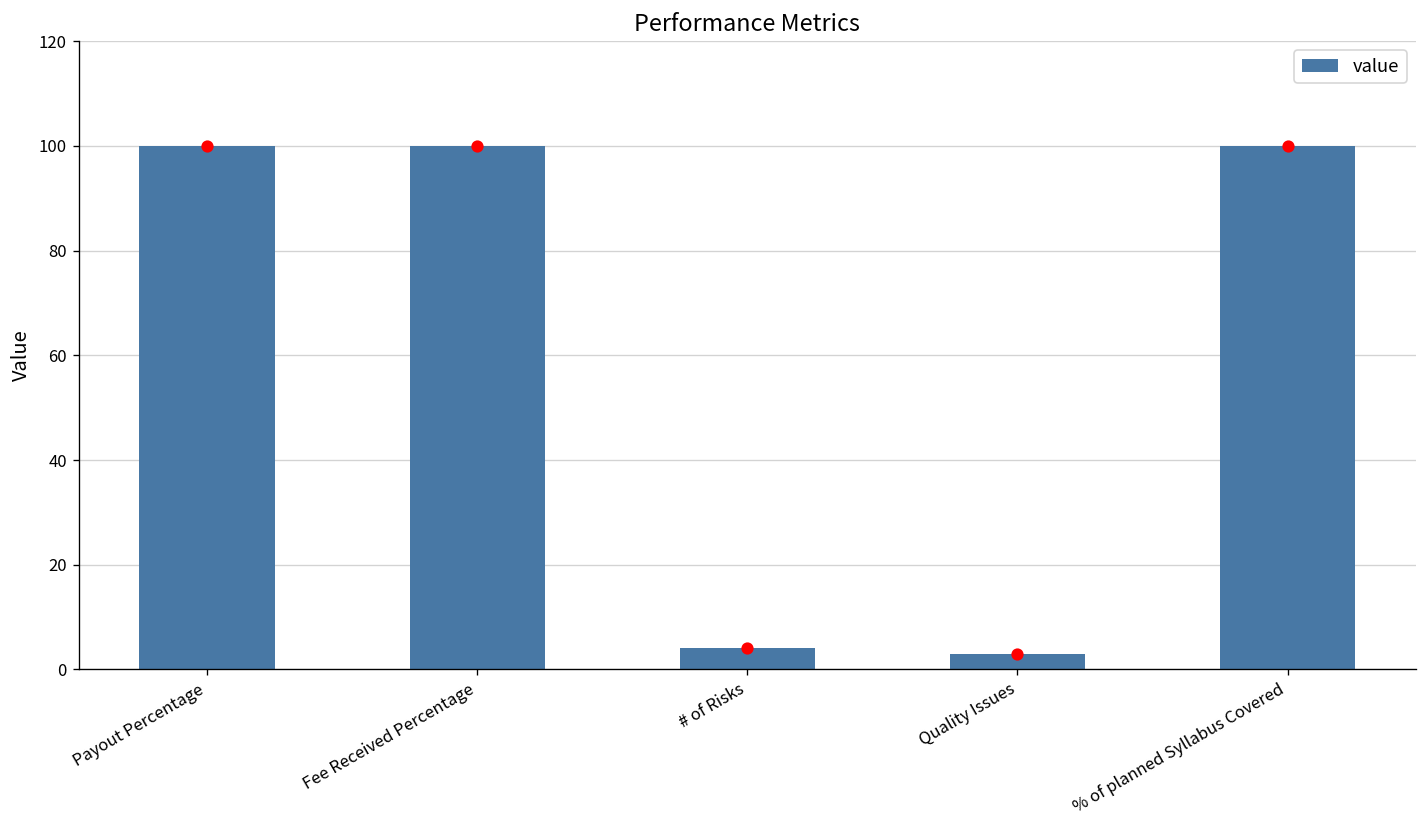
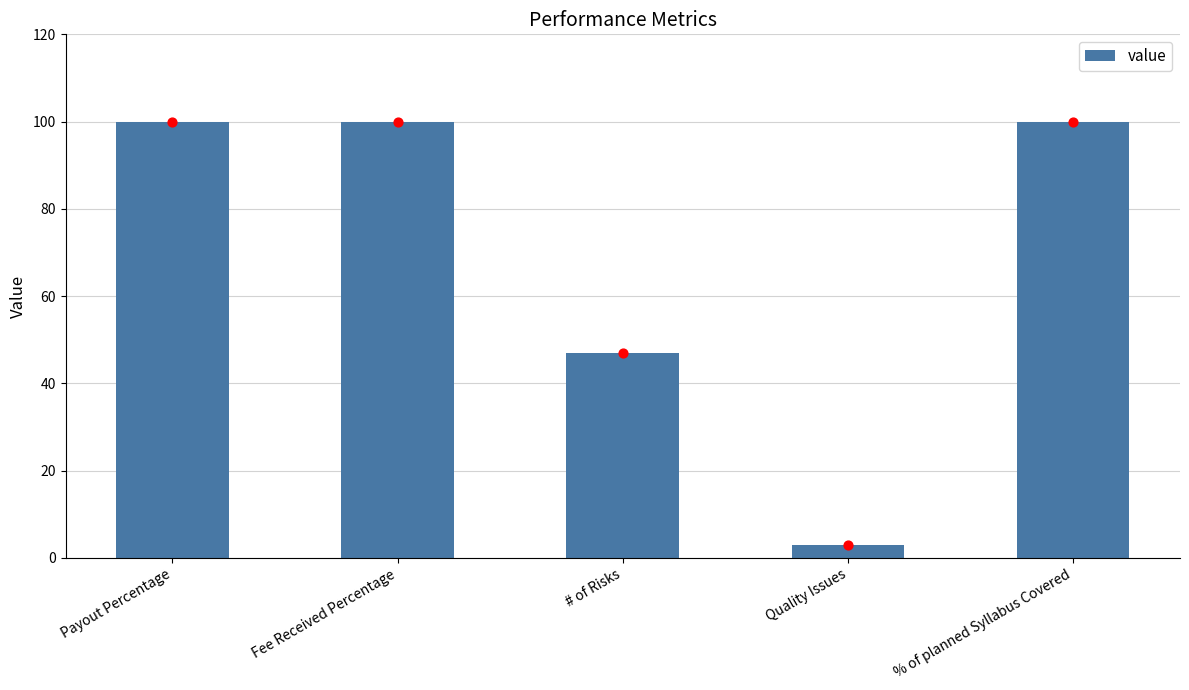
# of Risks: 4 -> 47
